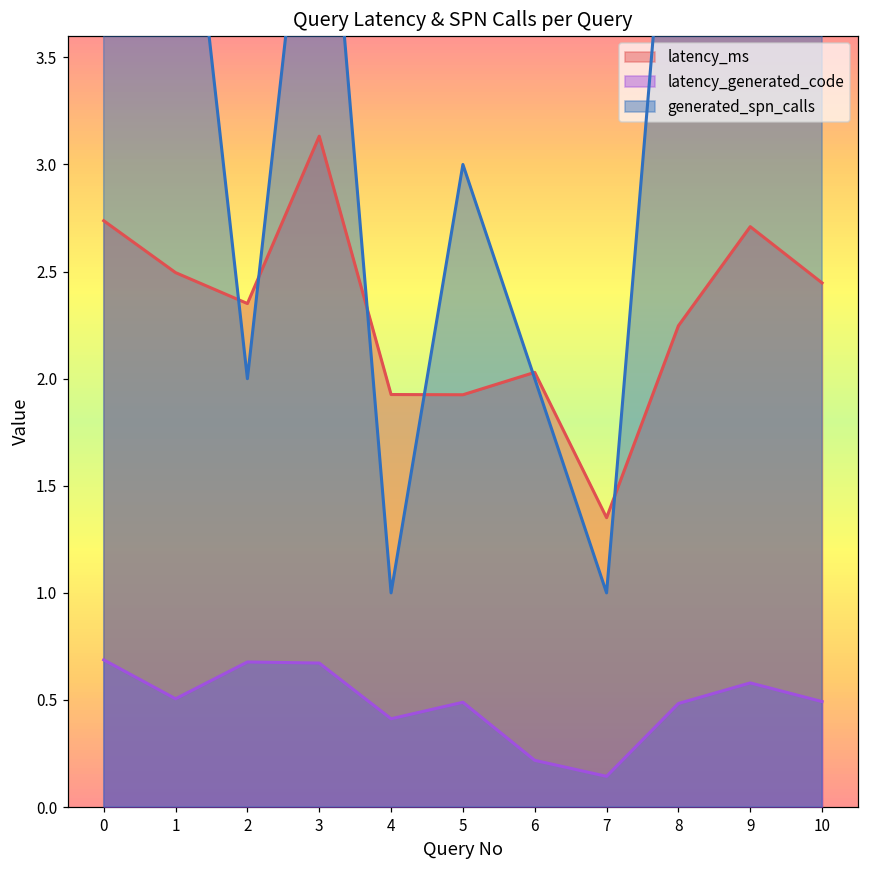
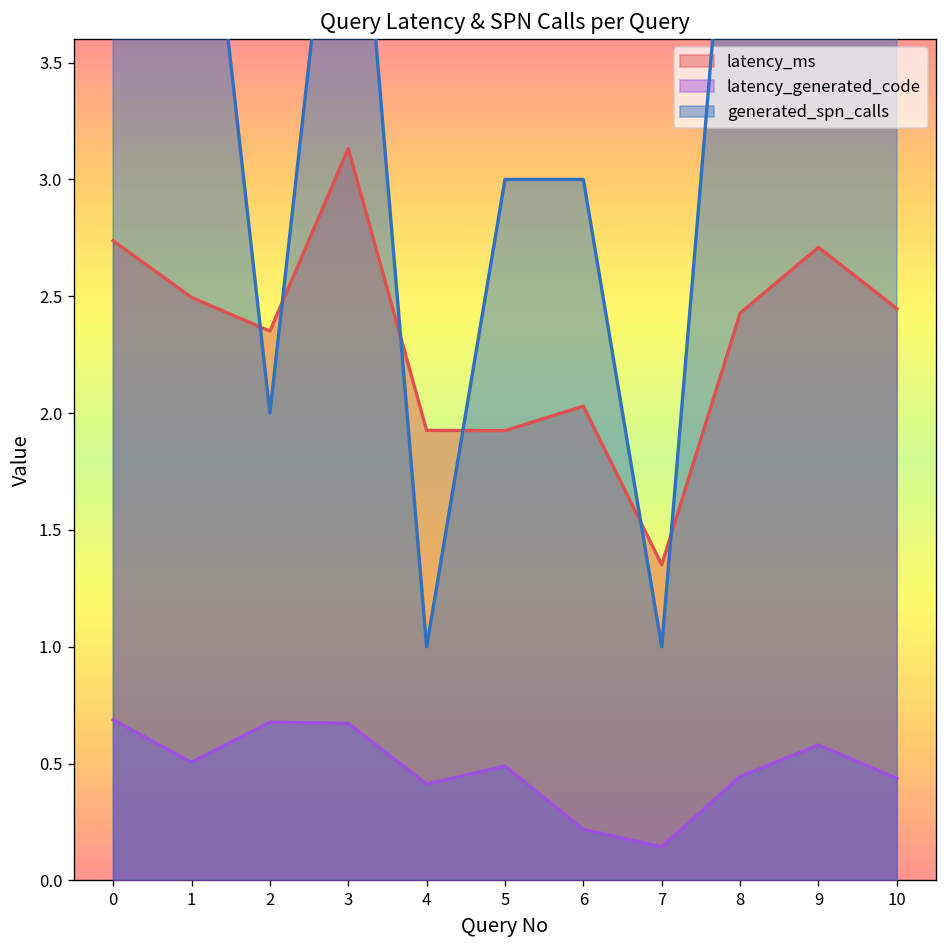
generated_spn_calls, 6: 2 -> 3
latency_ms, 8: 2.25 -> 2.43
latency_generated_code, 8: 0.48 -> 0.44
latency_generated_code, 10: 0.49 -> 0.44
